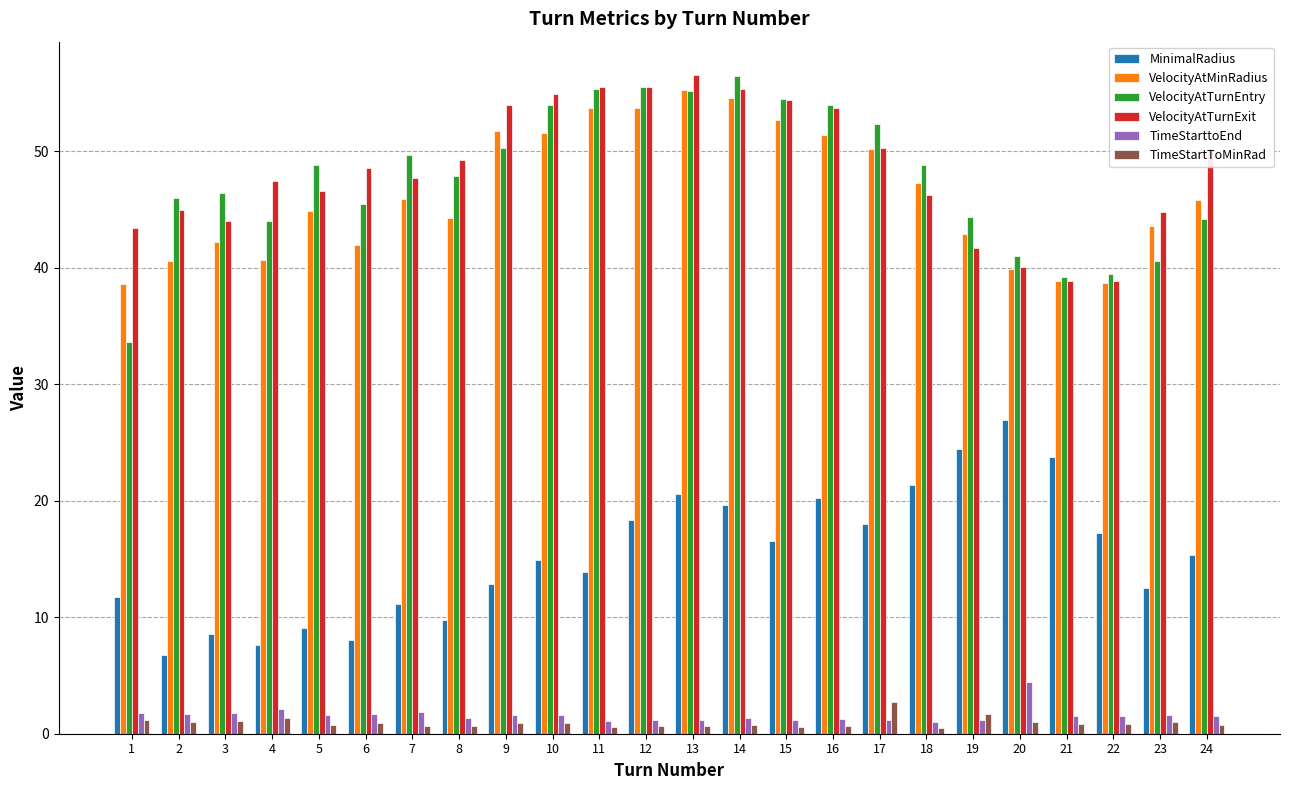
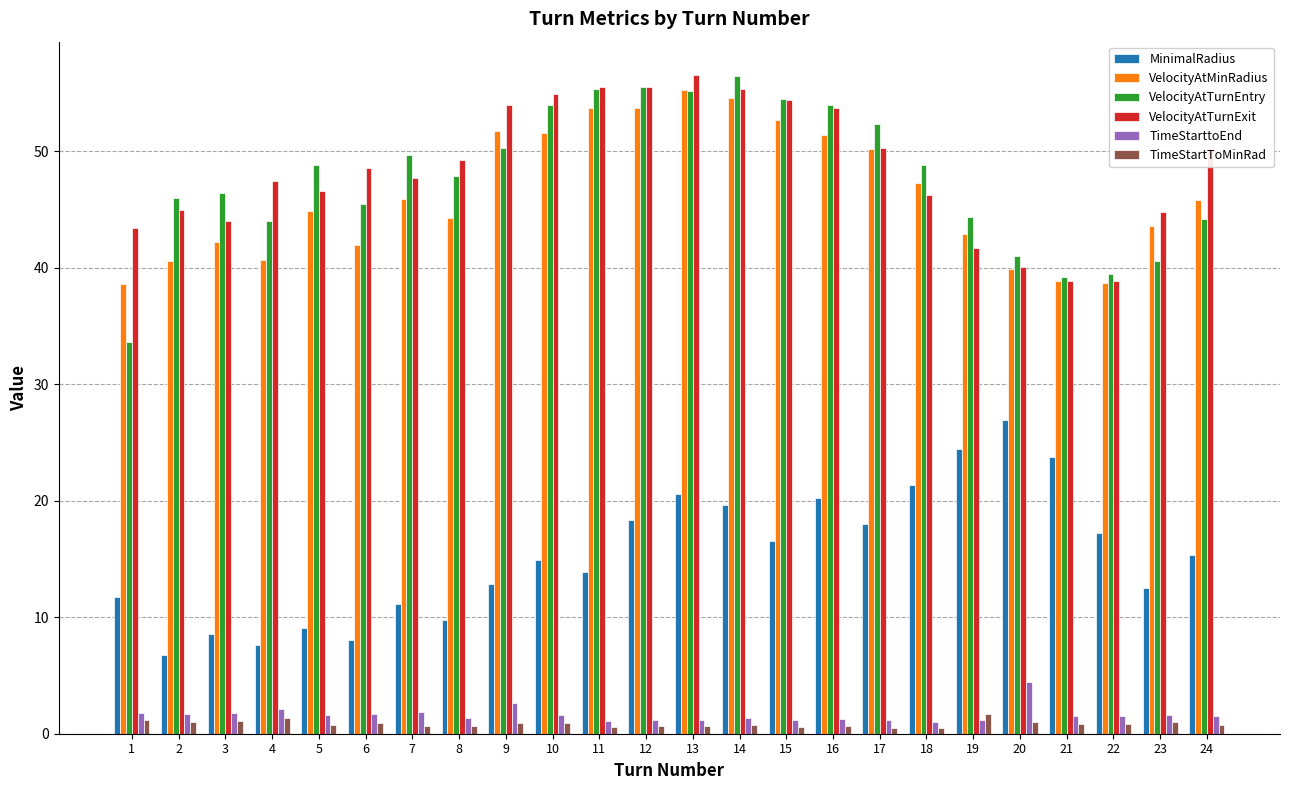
TimeStarttoEnd, 9: 1.6 -> 2.6
TimeStartToMinRad, 17: 2.7 -> 0.5
